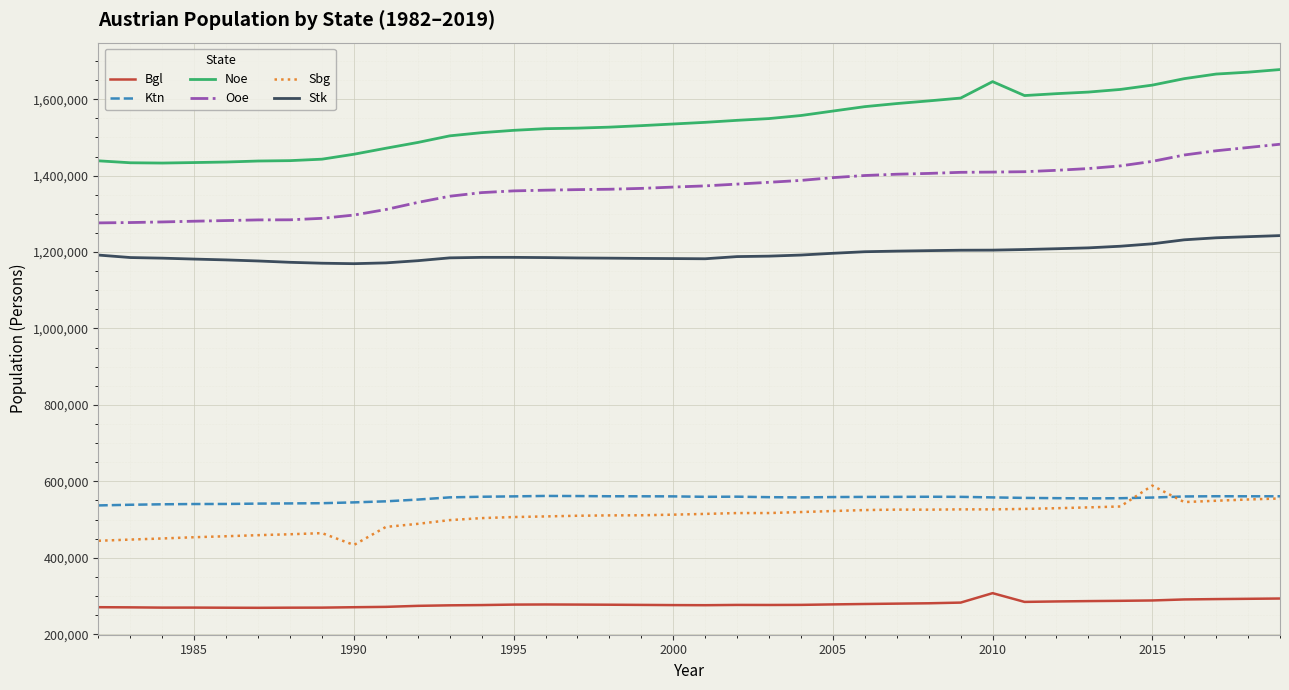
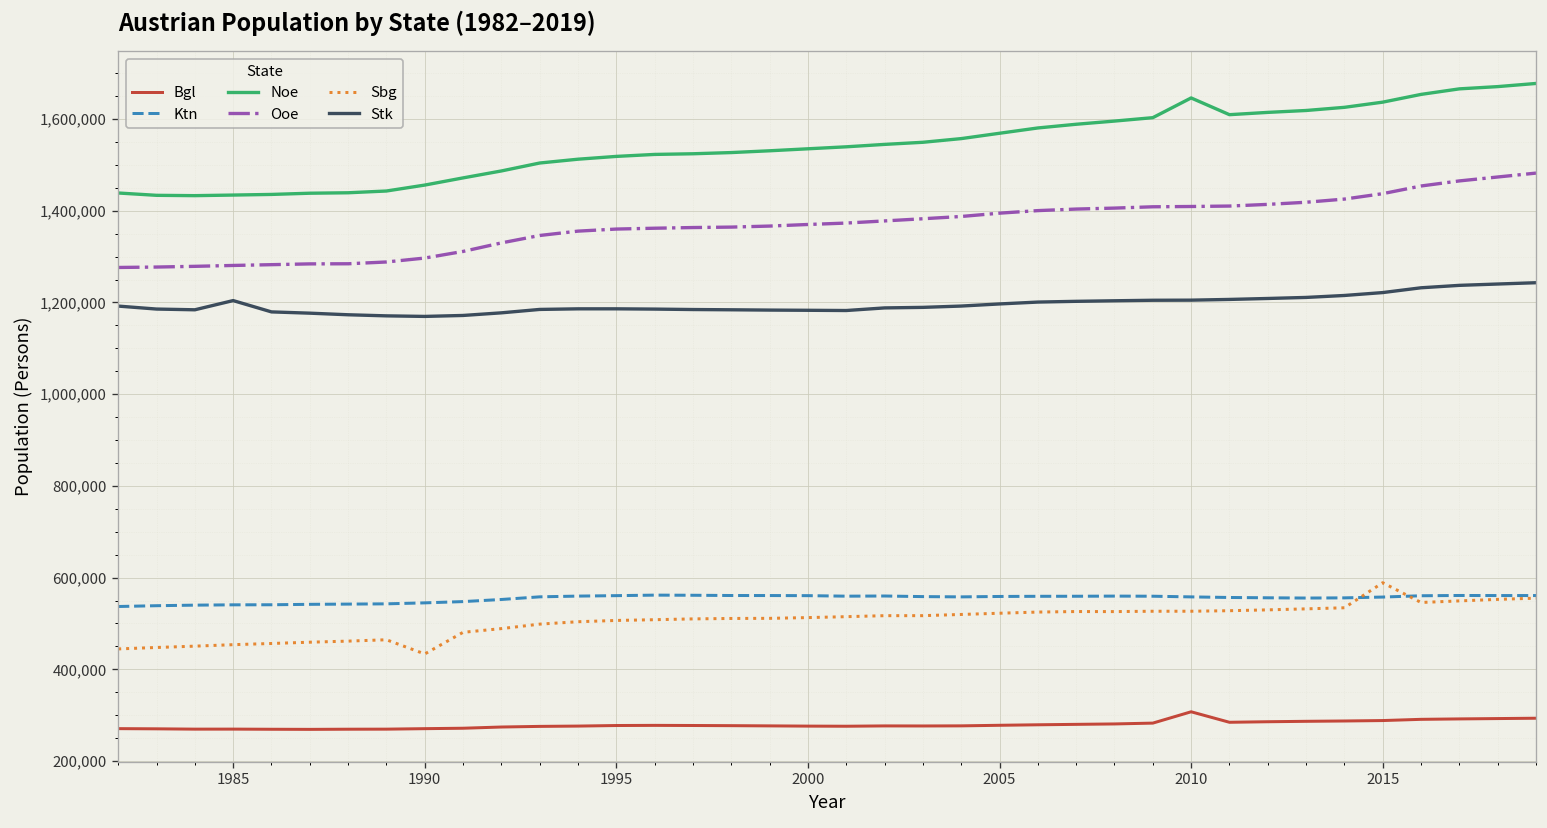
Stk, 1985: 1,180,000 -> 1,200,000
